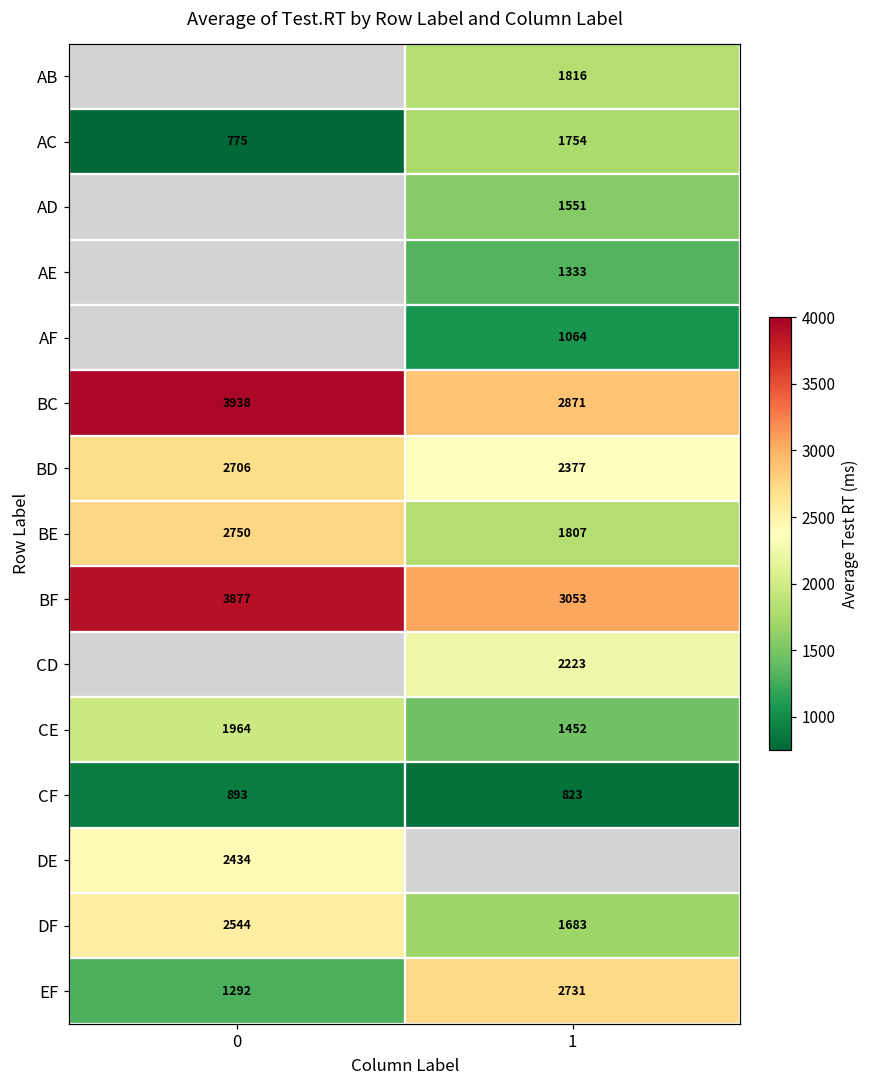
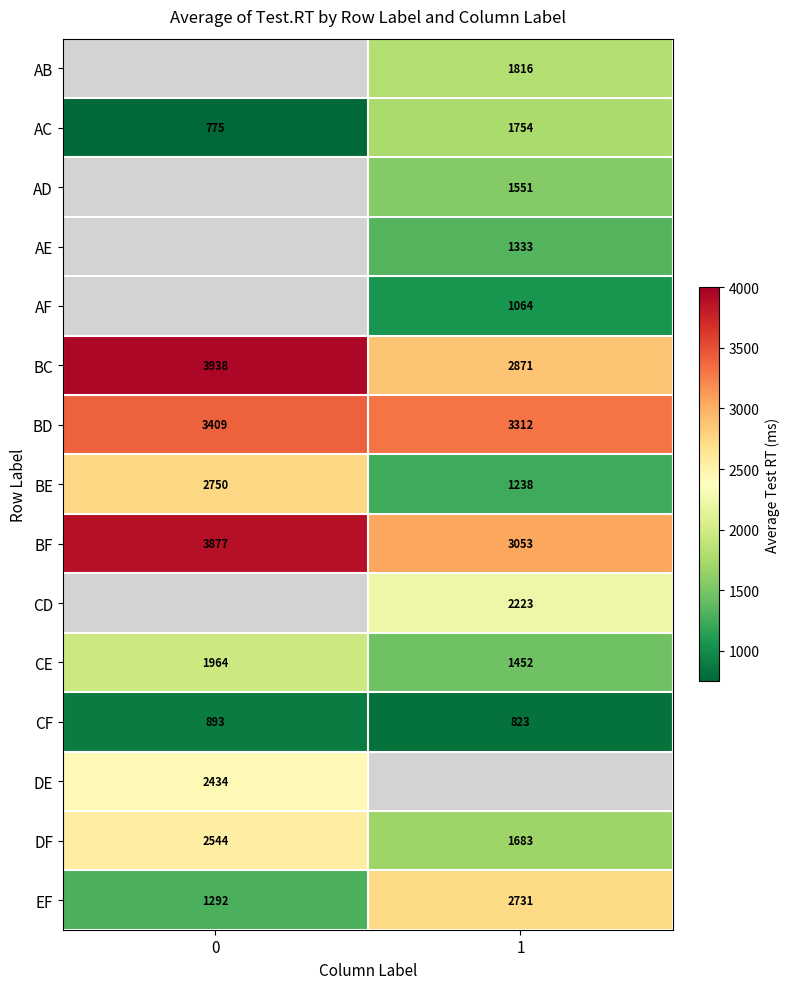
BD, 0: 2706 -> 3409
BD, 1: 2377 -> 3312
BE, 1: 1807 -> 1238
